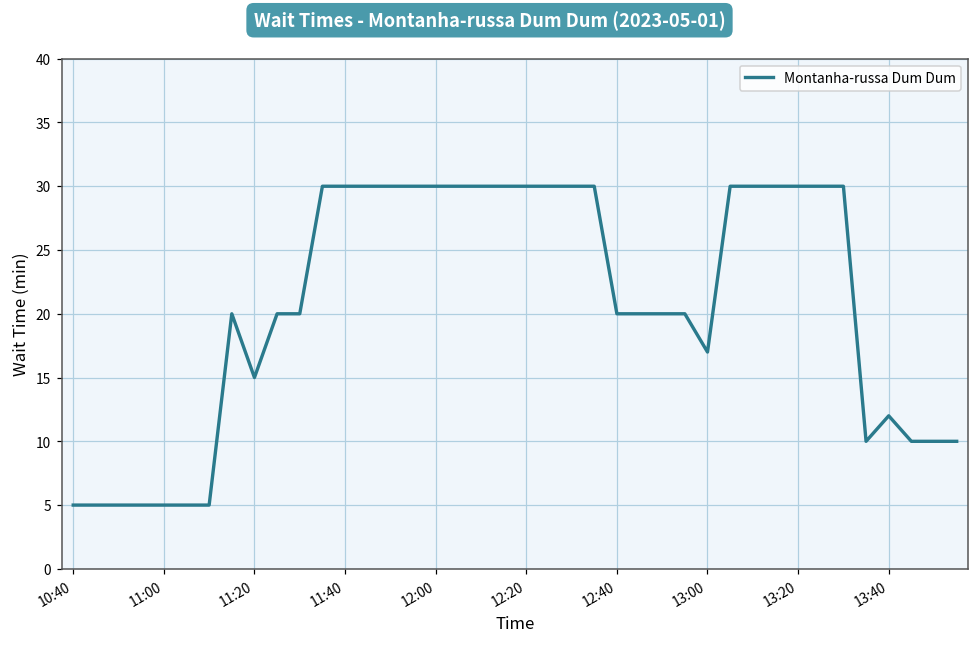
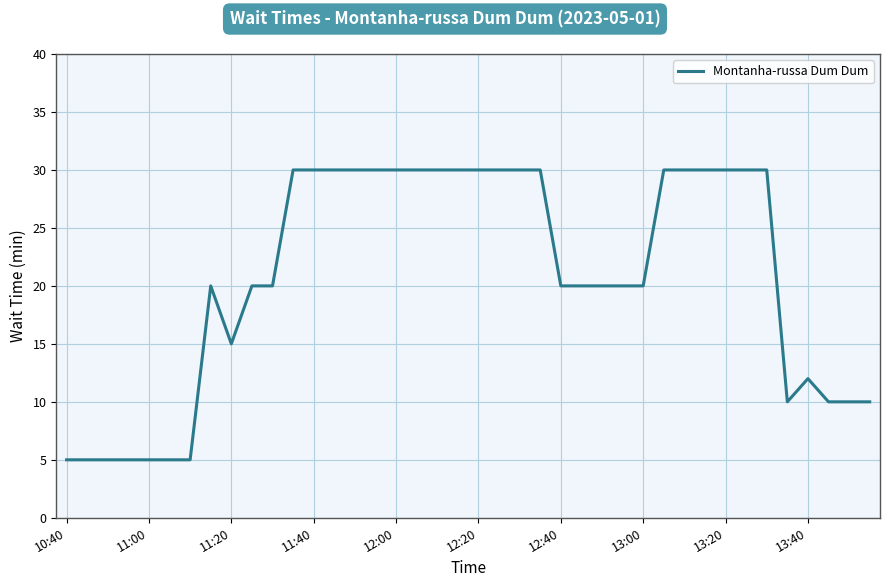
13:00: 17 -> 20
